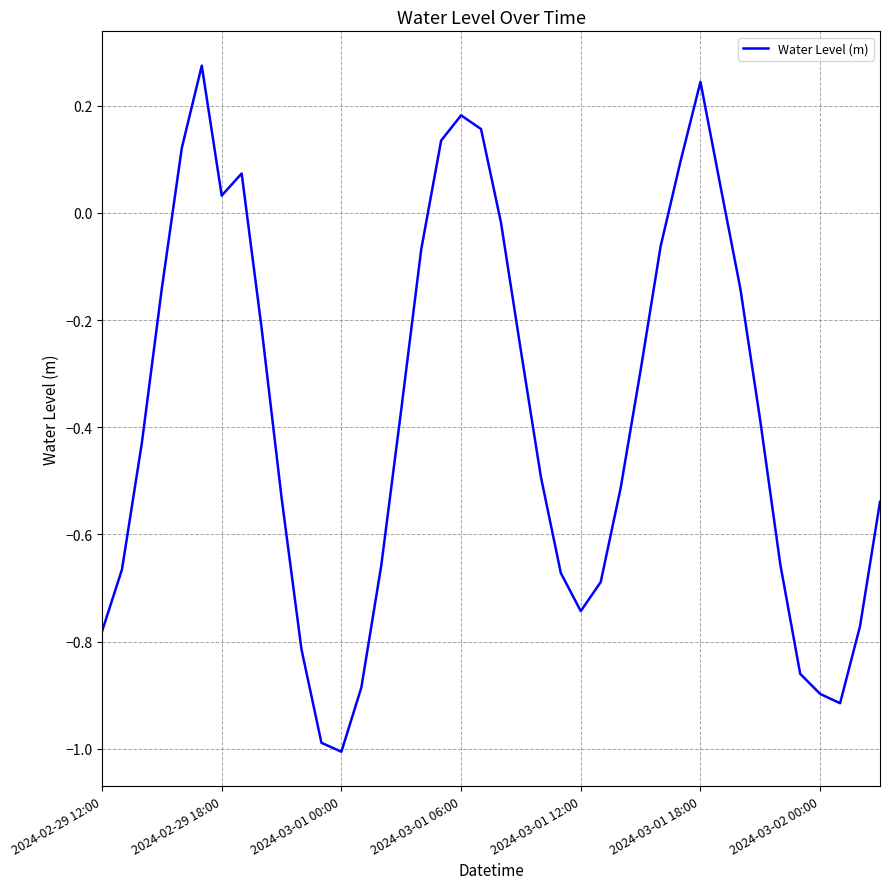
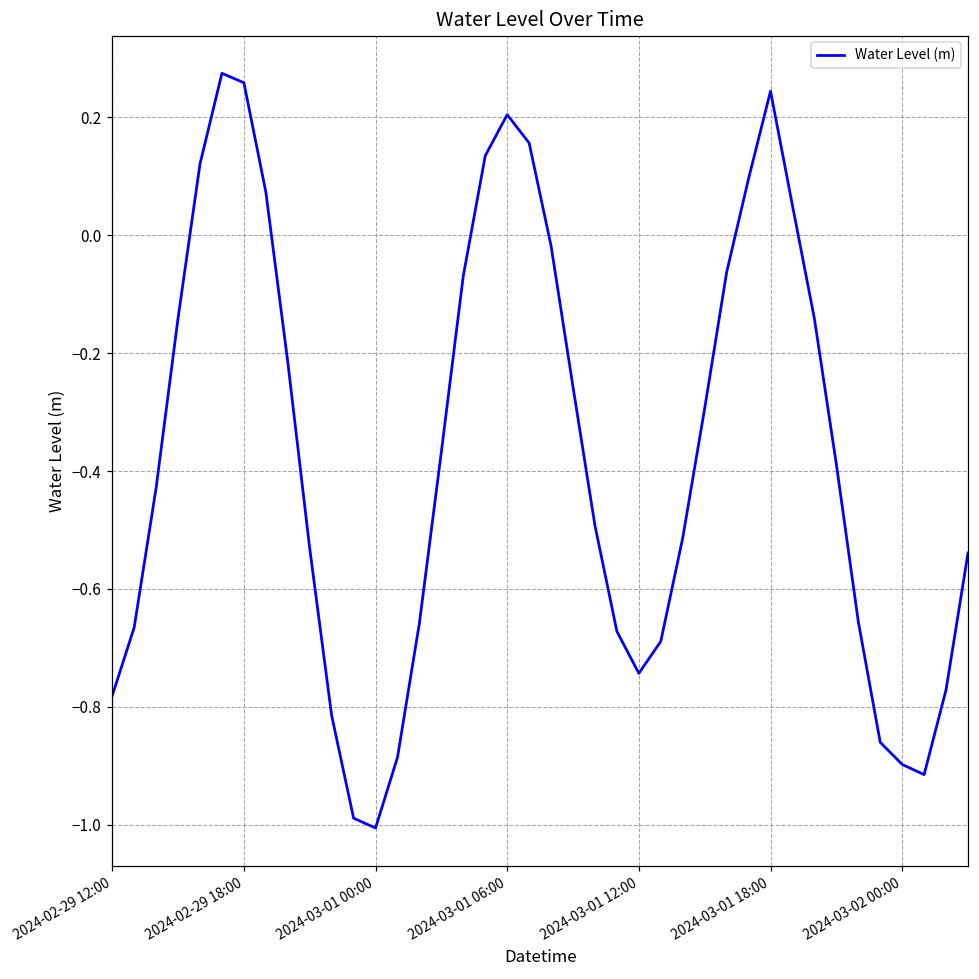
2024-02-29 18:00: 0.03 -> 0.26
2024-03-01 06:00: 0.18 -> 0.20
